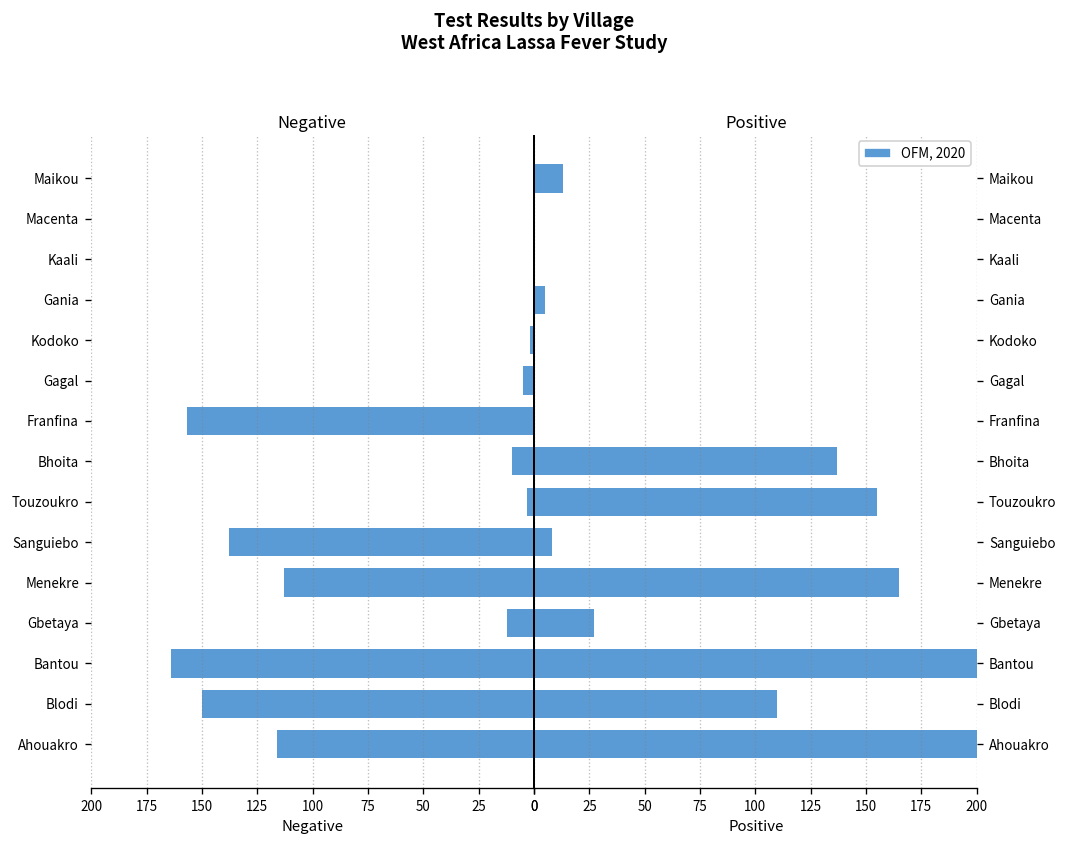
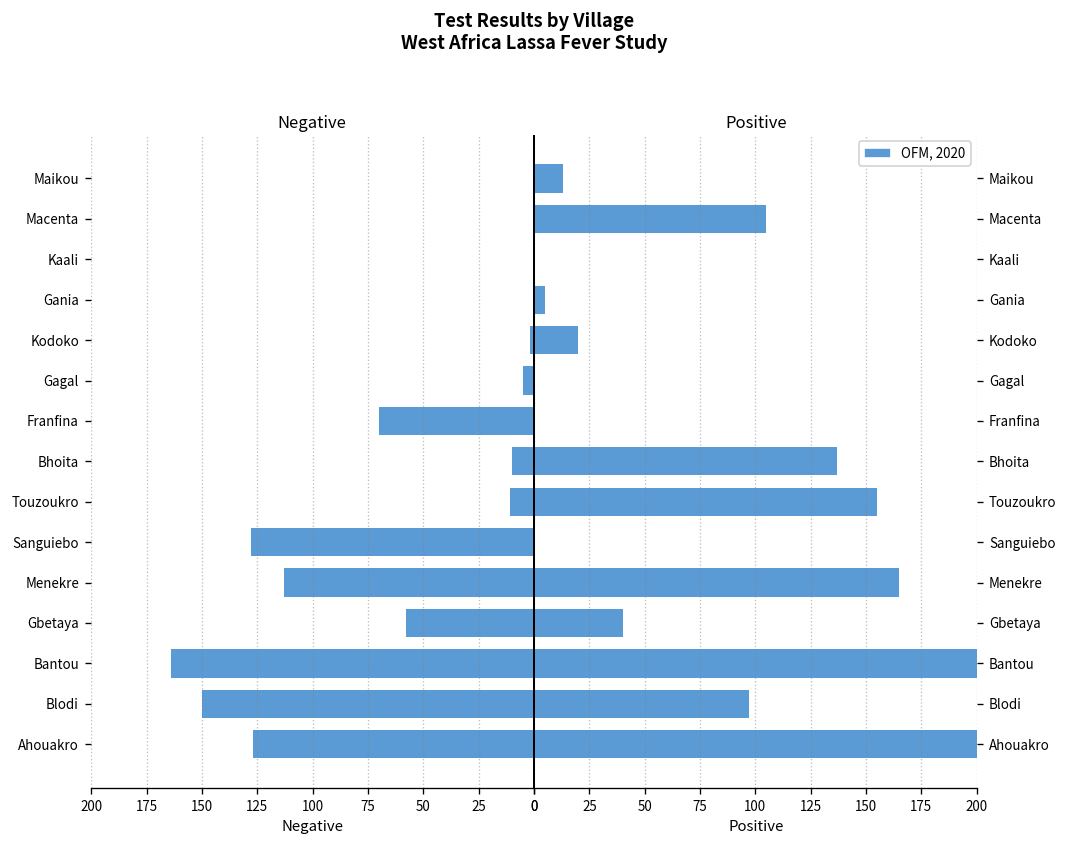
Negative, Franfina: 157 -> 70
Negative, Touzoukro: 3 -> 11
Negative, Sanguiebo: 138 -> 128
Negative, Gbetaya: 12 -> 58
Negative, Ahouakro: 116 -> 127
Positive, Macenta: 0 -> 105
Positive, Kodoko: 0 -> 20
Positive, Sanguiebo: 8 -> 0
Positive, Gbetaya: 27 -> 40
Positive, Blodi: 110 -> 97
